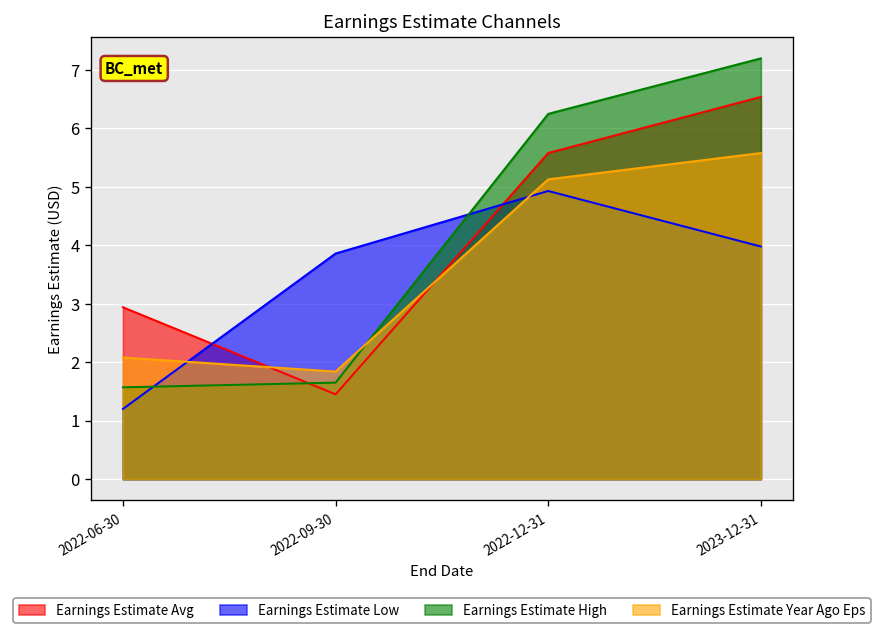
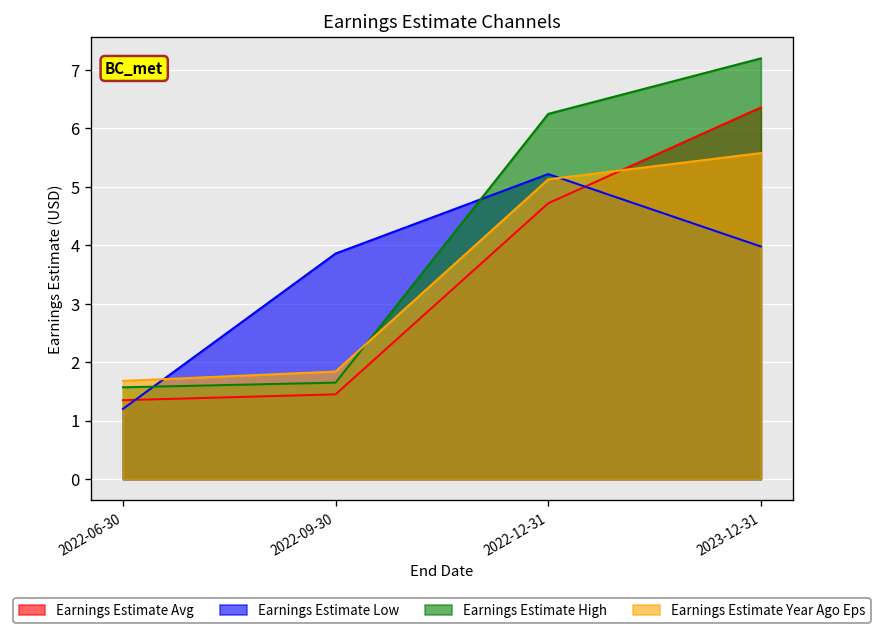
Earnings Estimate Avg, 2022-06-30: 2.9 -> 1.4
Earnings Estimate Year Ago Eps, 2022-06-30: 2.1 -> 1.7
Earnings Estimate Avg, 2022-12-31: 5.6 -> 4.7
Earnings Estimate Low, 2022-12-31: 4.9 -> 5.2
Earnings Estimate Avg, 2023-12-31: 6.5 -> 6.4
